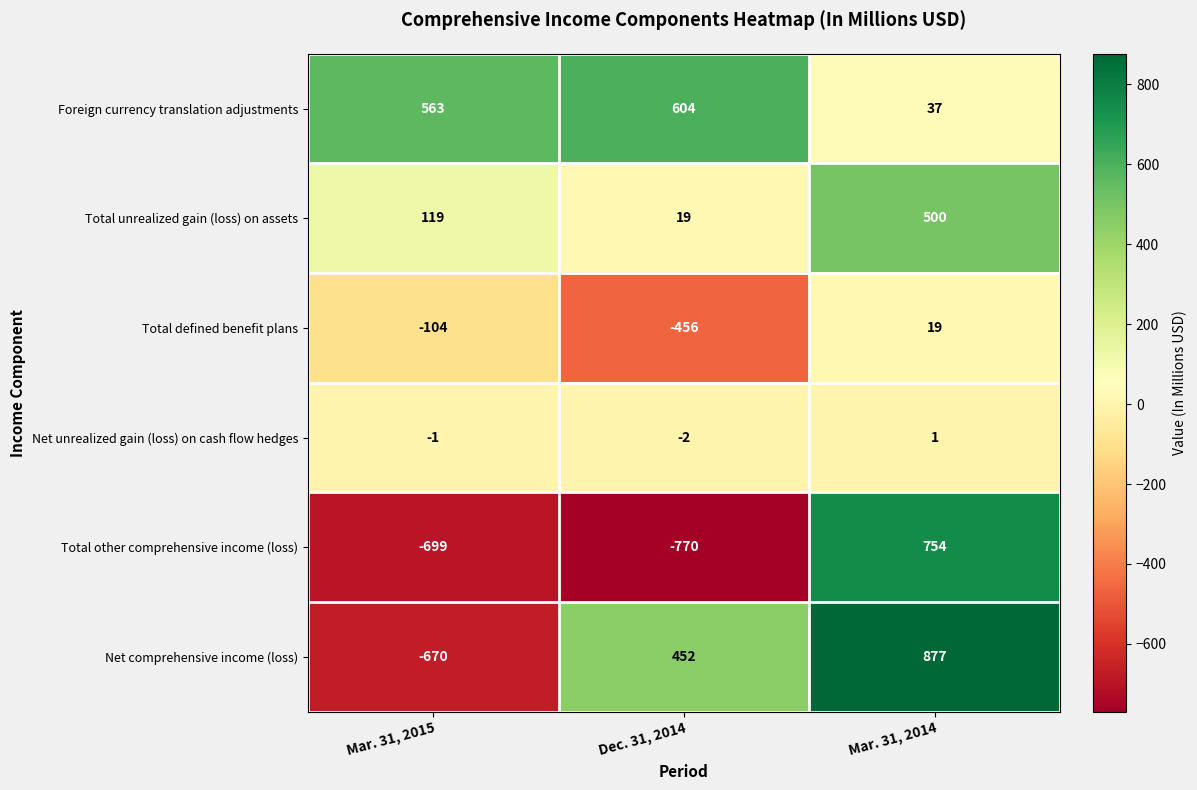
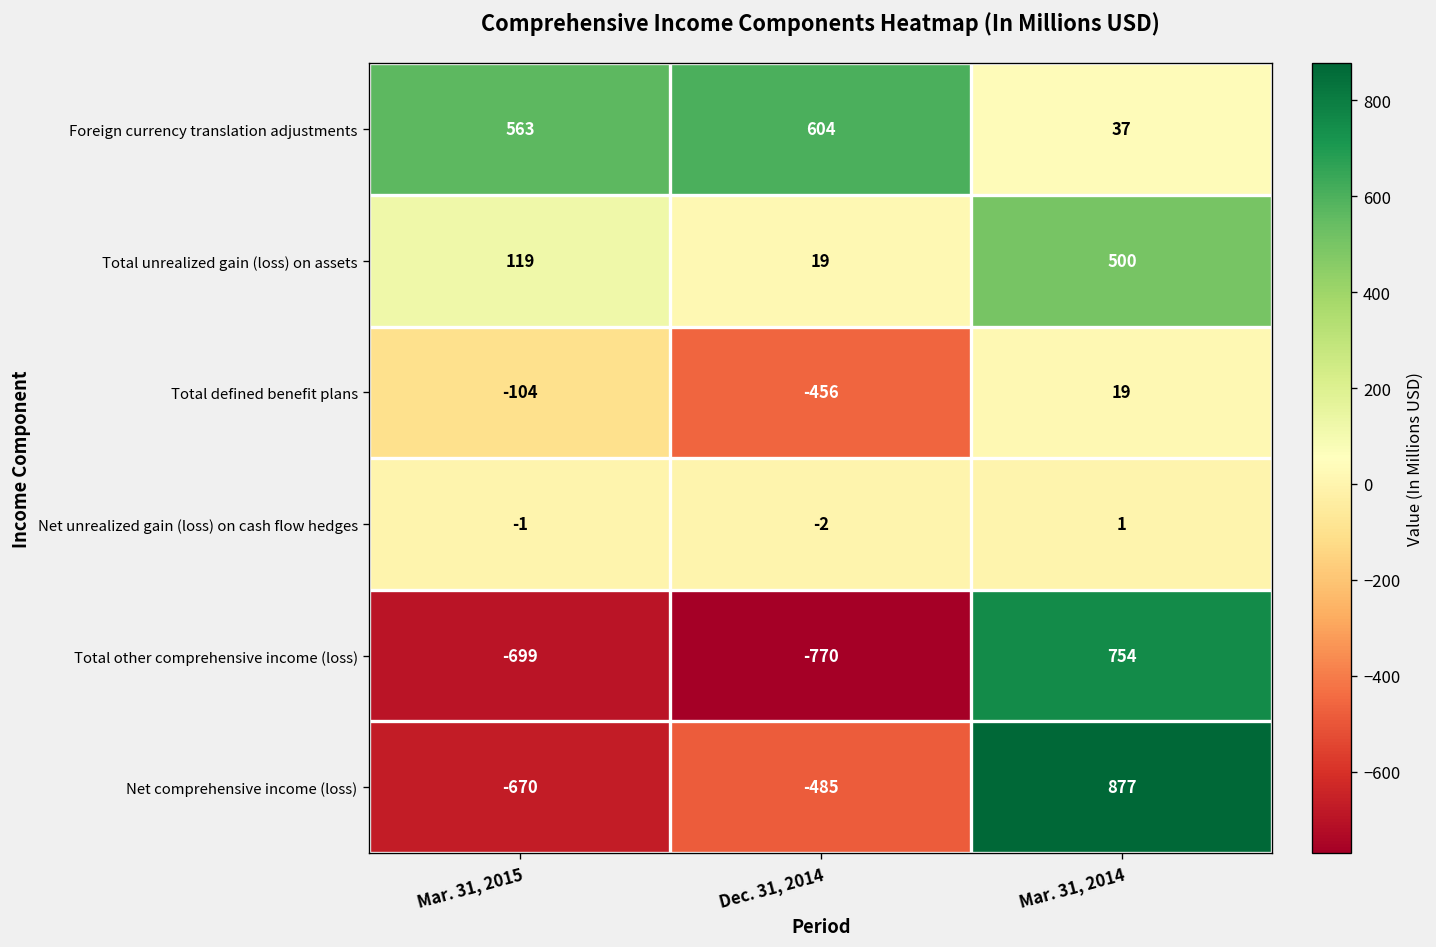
Net comprehensive income (loss), Dec. 31, 2014: 452 -> -485
